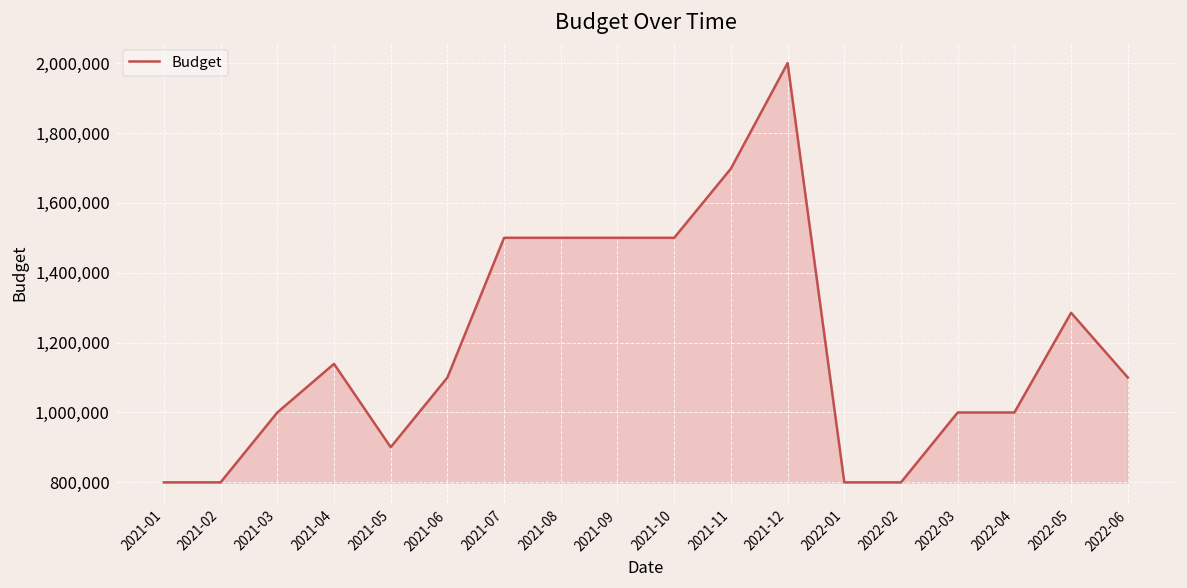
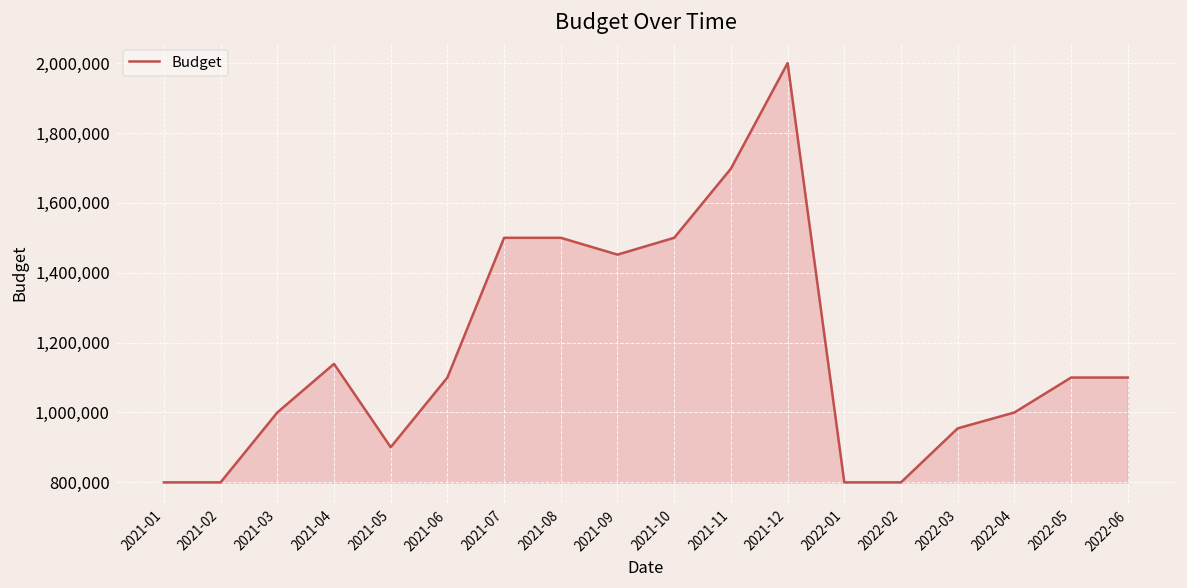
2021-09: 1,500,000 -> 1,450,000
2022-03: 1,000,000 -> 950,000
2022-05: 1,290,000 -> 1,100,000
